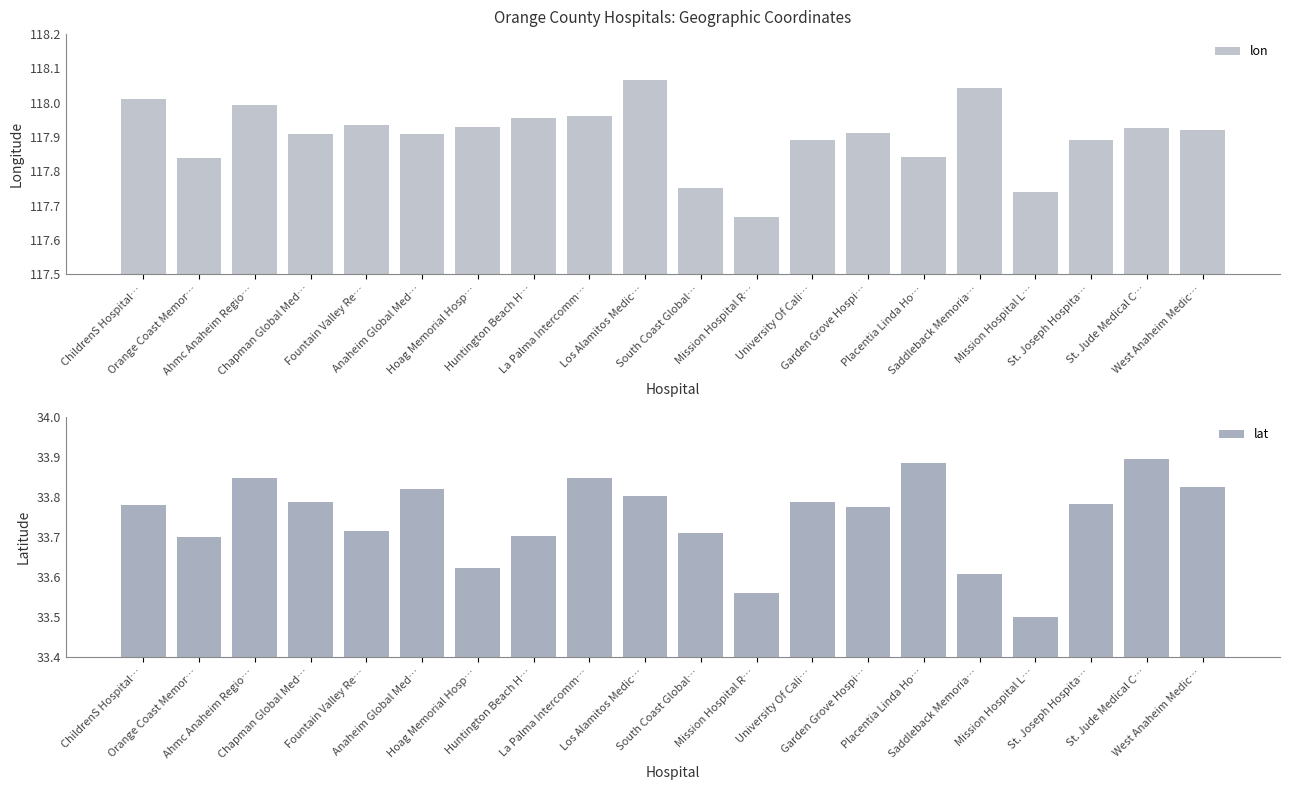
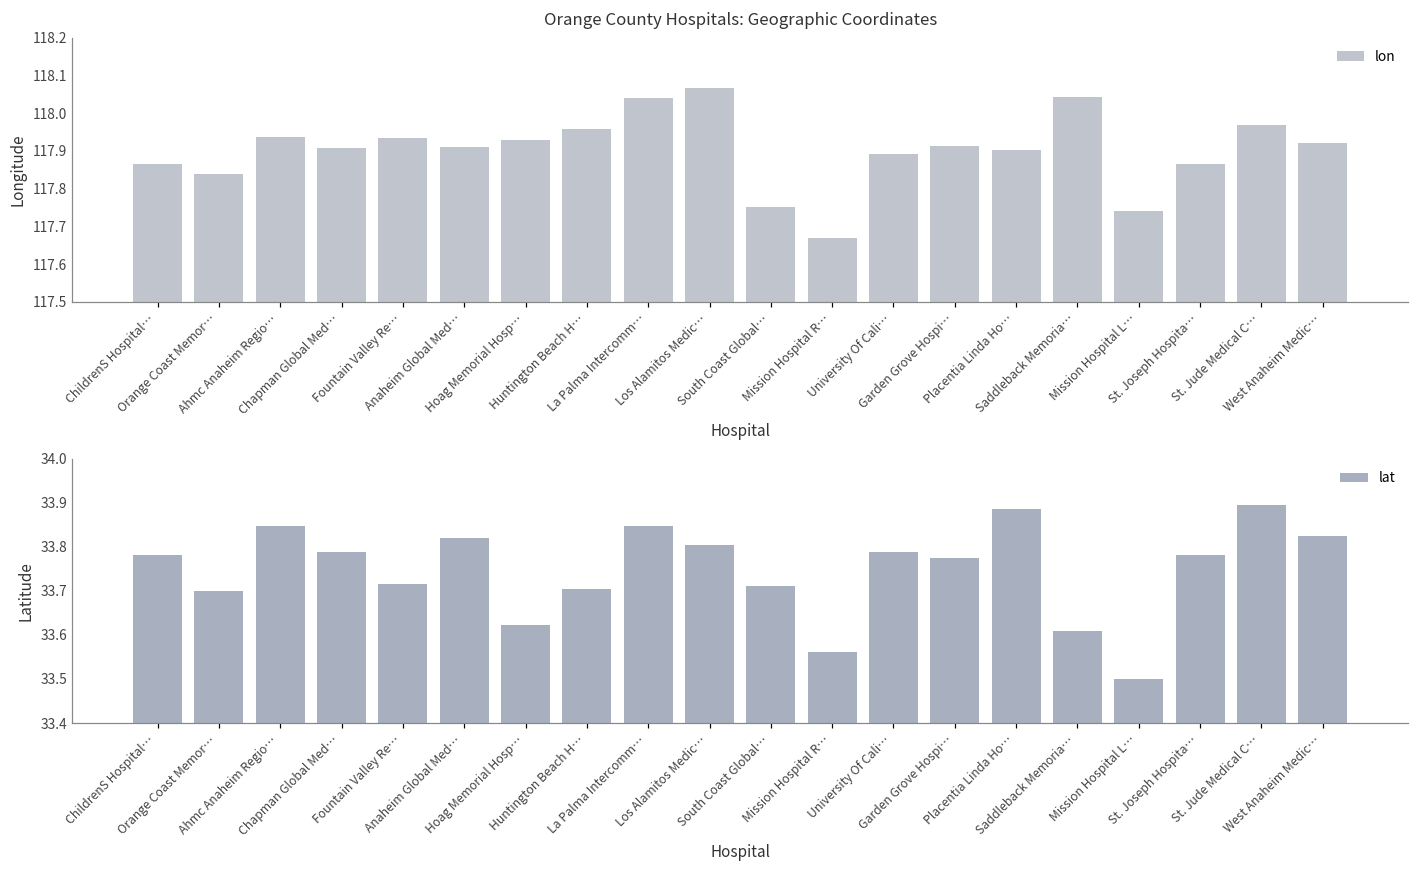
Orange County Hospitals: Geographic Coordinates, ChildrenS Hospital…: 118.01 -> 117.87
Orange County Hospitals: Geographic Coordinates, Ahmc Anaheim Regio…: 117.99 -> 117.94
Orange County Hospitals: Geographic Coordinates, La Palma Intercomm…: 117.96 -> 118.04
Orange County Hospitals: Geographic Coordinates, Placentia Linda Ho…: 117.84 -> 117.90
Orange County Hospitals: Geographic Coordinates, St. Joseph Hospita…: 117.89 -> 117.86
Orange County Hospitals: Geographic Coordinates, St. Jude Medical C…: 117.93 -> 117.97
